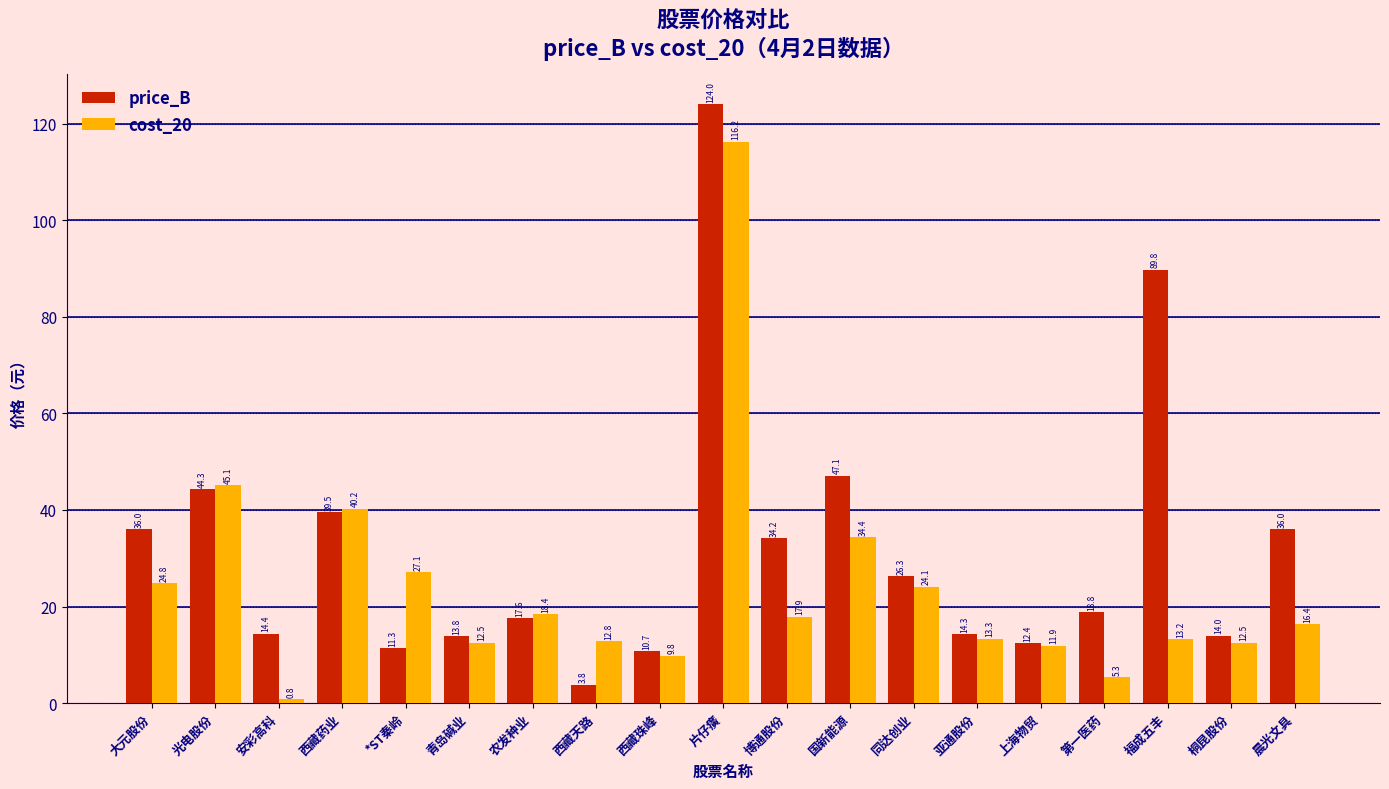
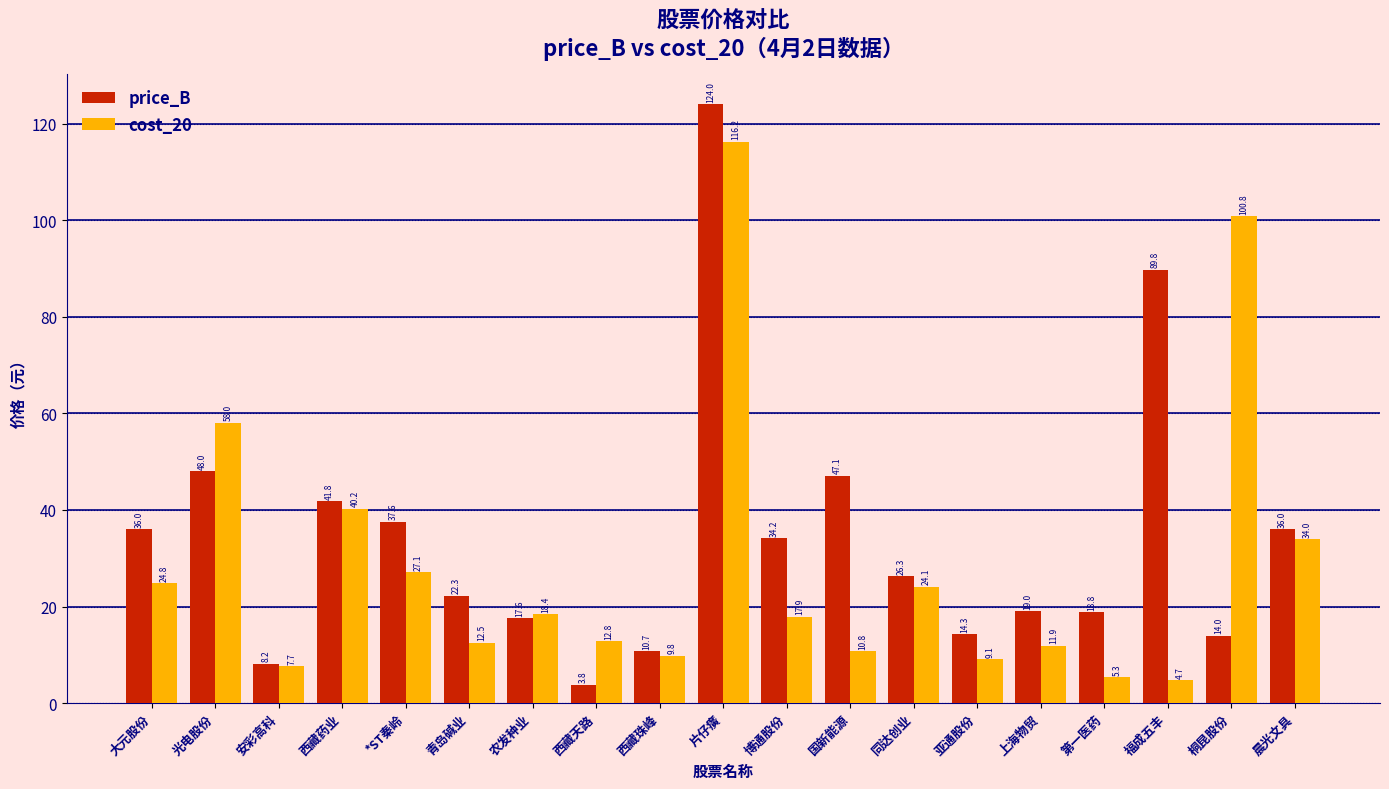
price_B, 光电股份: 44.3 -> 48.0
cost_20, 光电股份: 45.1 -> 58.0
price_B, 安彩高科: 14.4 -> 8.2
cost_20, 安彩高科: 0.8 -> 7.7
price_B, 西藏药业: 39.5 -> 41.8
price_B, *ST秦岭: 11.3 -> 37.6
price_B, 青岛碱业: 13.8 -> 22.3
cost_20, 国新能源: 34.4 -> 10.8
cost_20, 亚通股份: 13.3 -> 9.1
price_B, 上海物贸: 12.4 -> 19.0
cost_20, 福成五丰: 13.2 -> 4.7
cost_20, 桐昆股份: 12.5 -> 100.8
cost_20, 晨光文具: 16.4 -> 34.0
